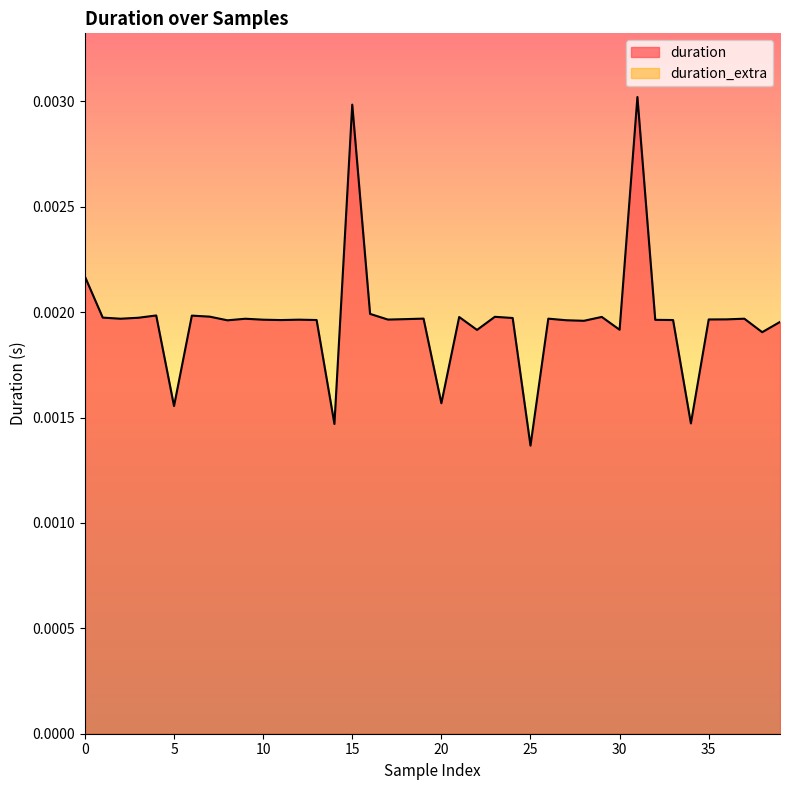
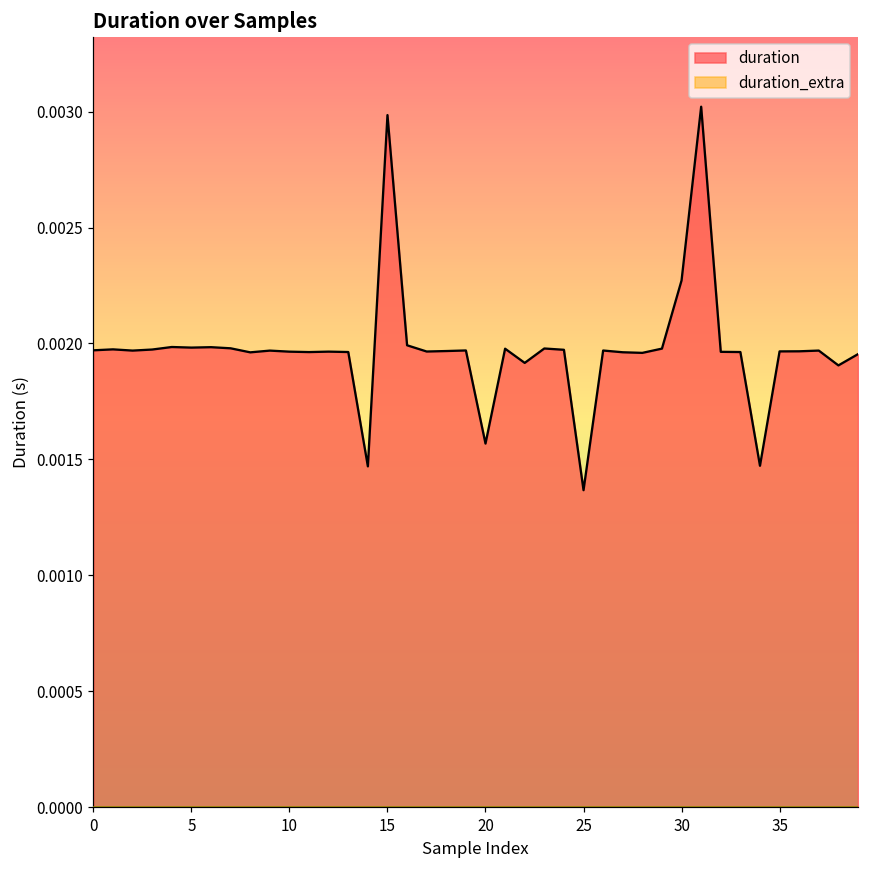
duration, 0: 0.00217 -> 0.00197
duration, 5: 0.00155 -> 0.00198
duration, 30: 0.00192 -> 0.00227
